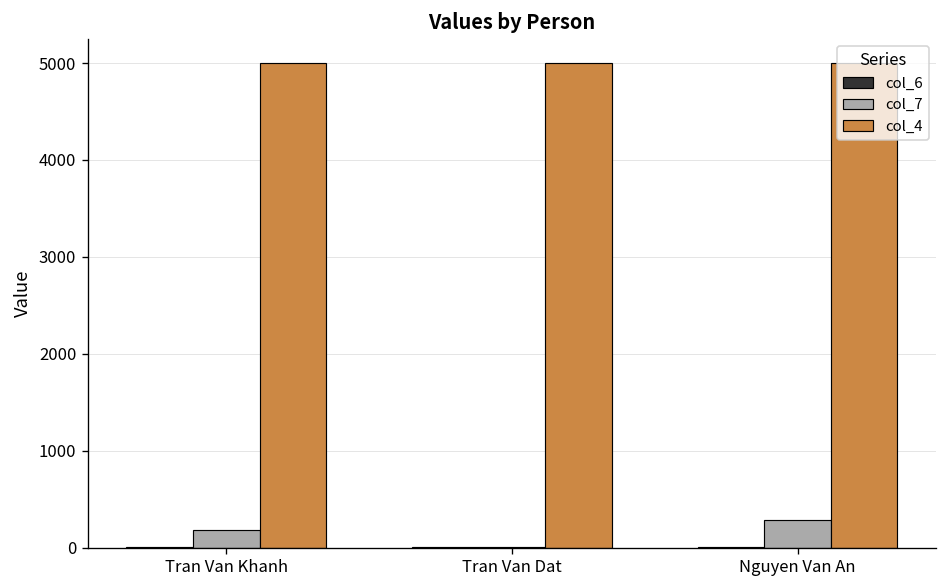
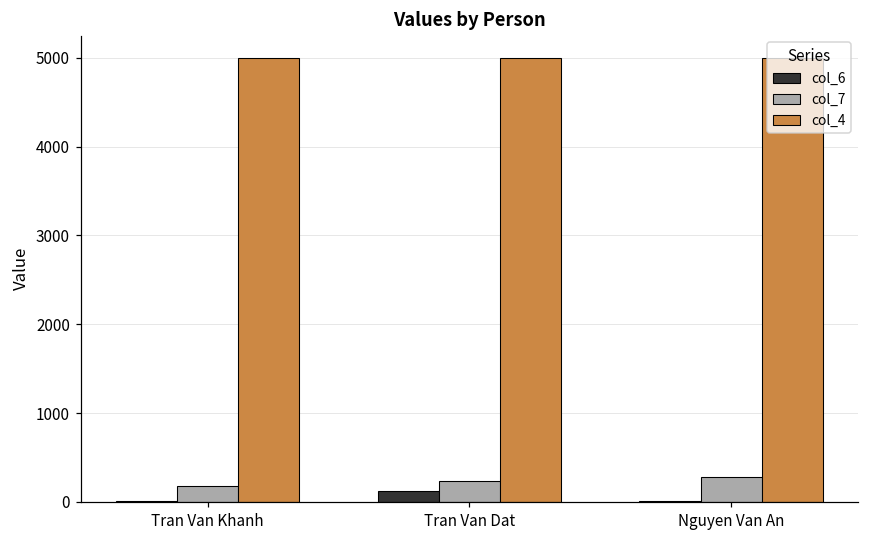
col_6, Tran Van Dat: 0 -> 100
col_7, Tran Van Dat: 0 -> 200
